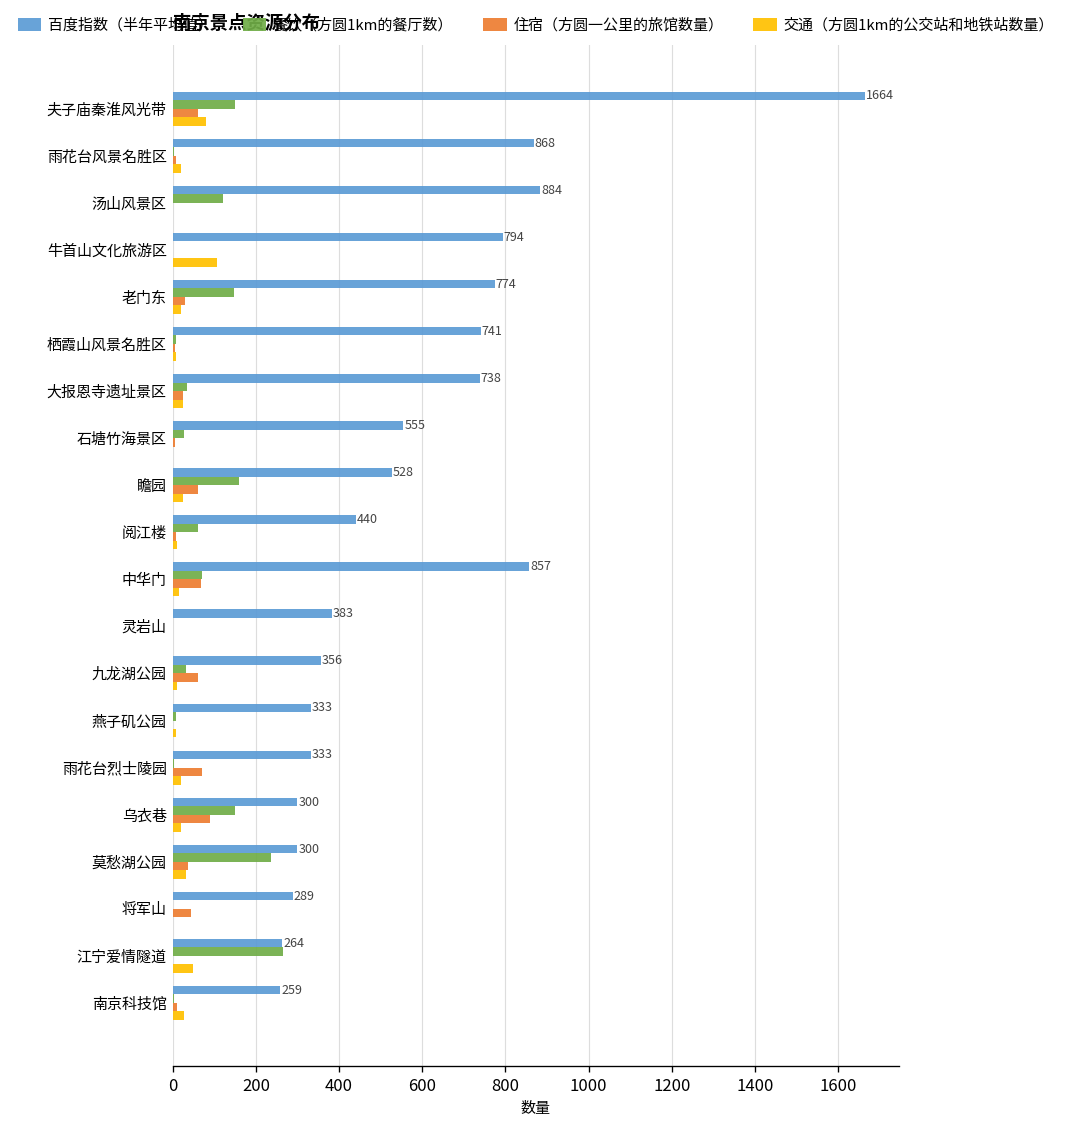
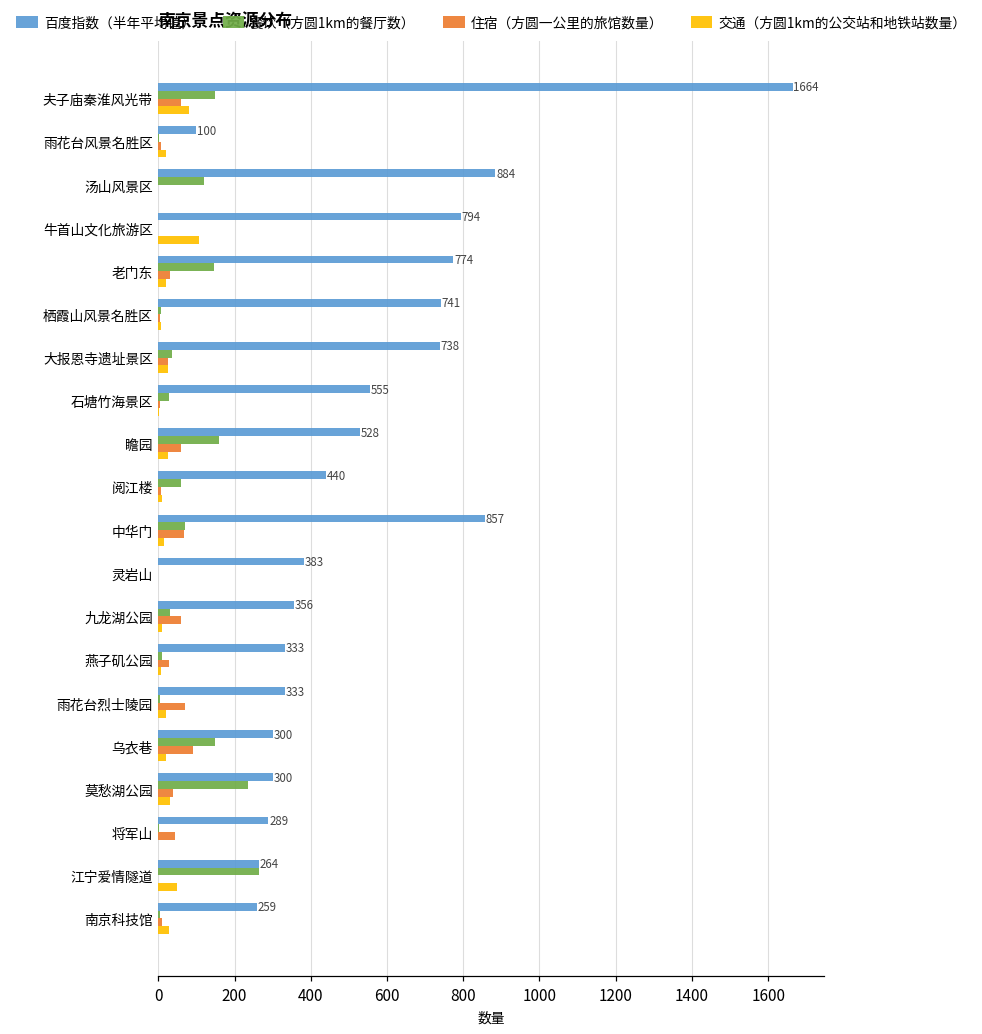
百度指数（半年平均值）, 雨花台风景名胜区: 868 -> 100
住宿（方圆一公里的旅馆数量）, 燕子矶公园: 0 -> 30
